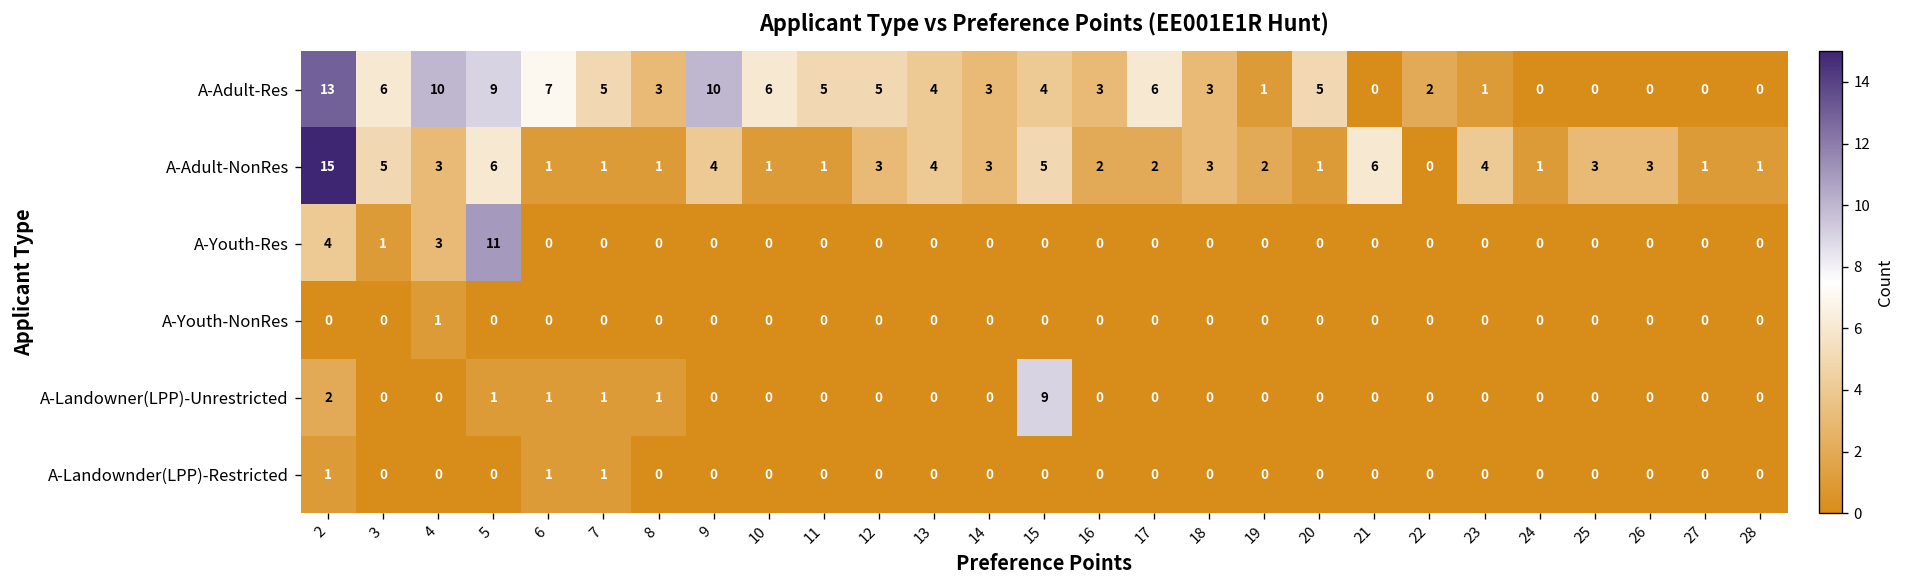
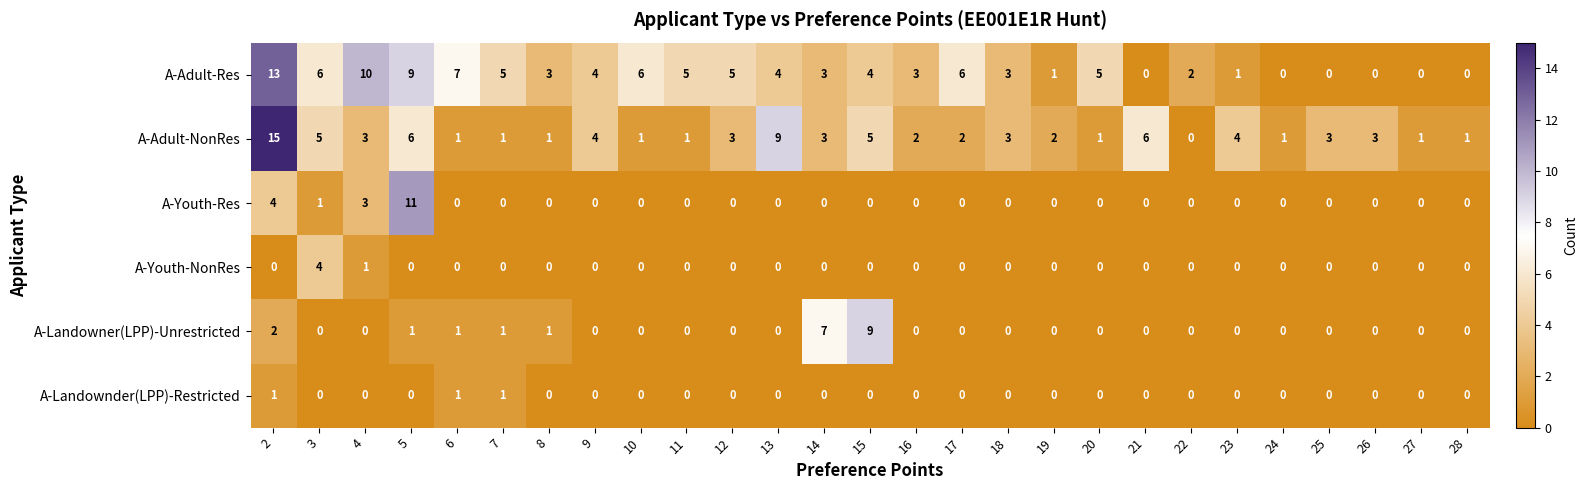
A-Adult-Res, 9: 10 -> 4
A-Adult-NonRes, 13: 4 -> 9
A-Youth-NonRes, 3: 0 -> 4
A-Landowner(LPP)-Unrestricted, 14: 0 -> 7
